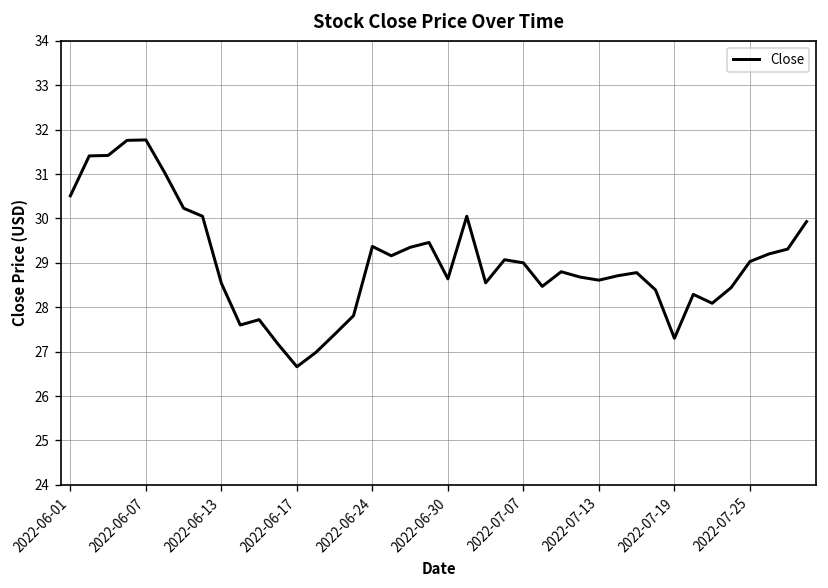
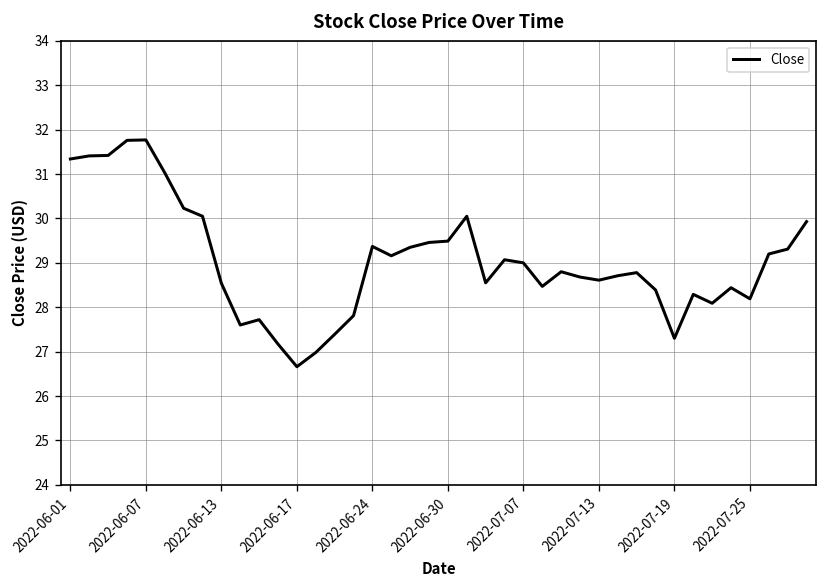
2022-06-01: 30.5 -> 31.3
2022-06-30: 28.6 -> 29.5
2022-07-25: 29.0 -> 28.2
